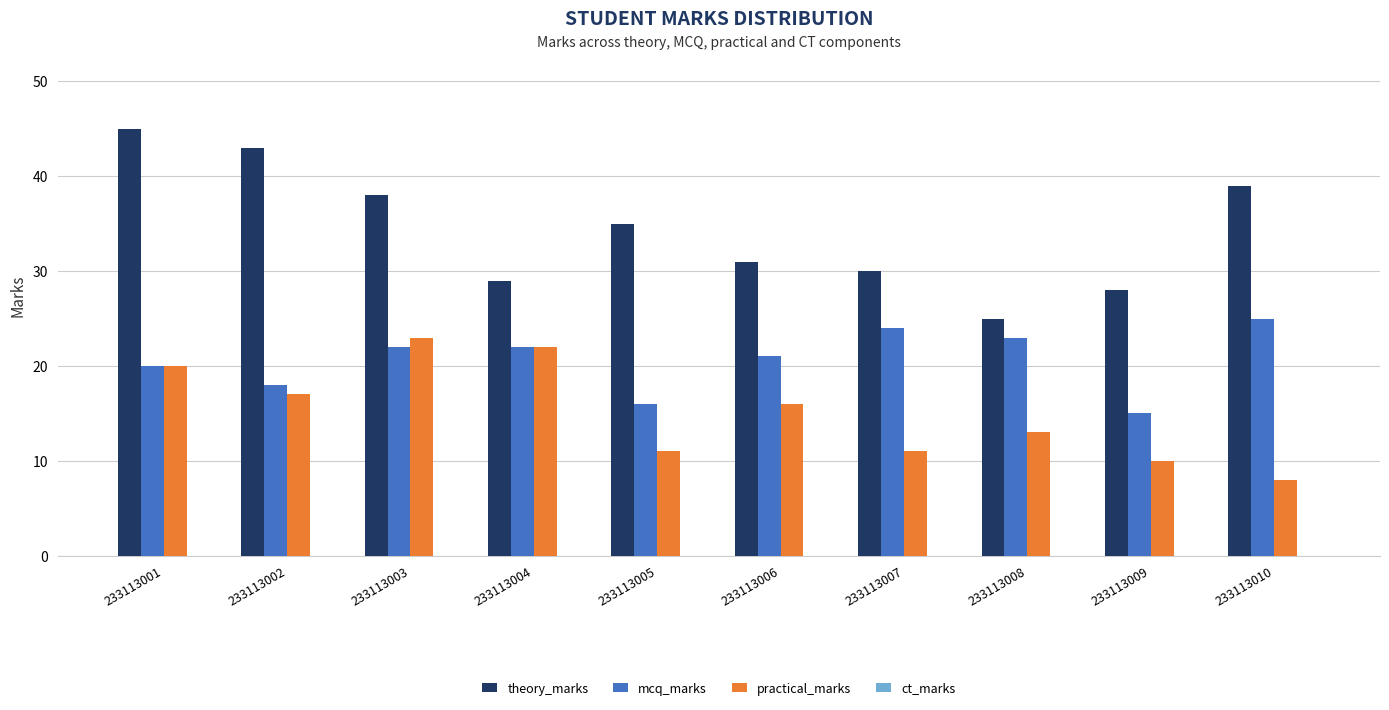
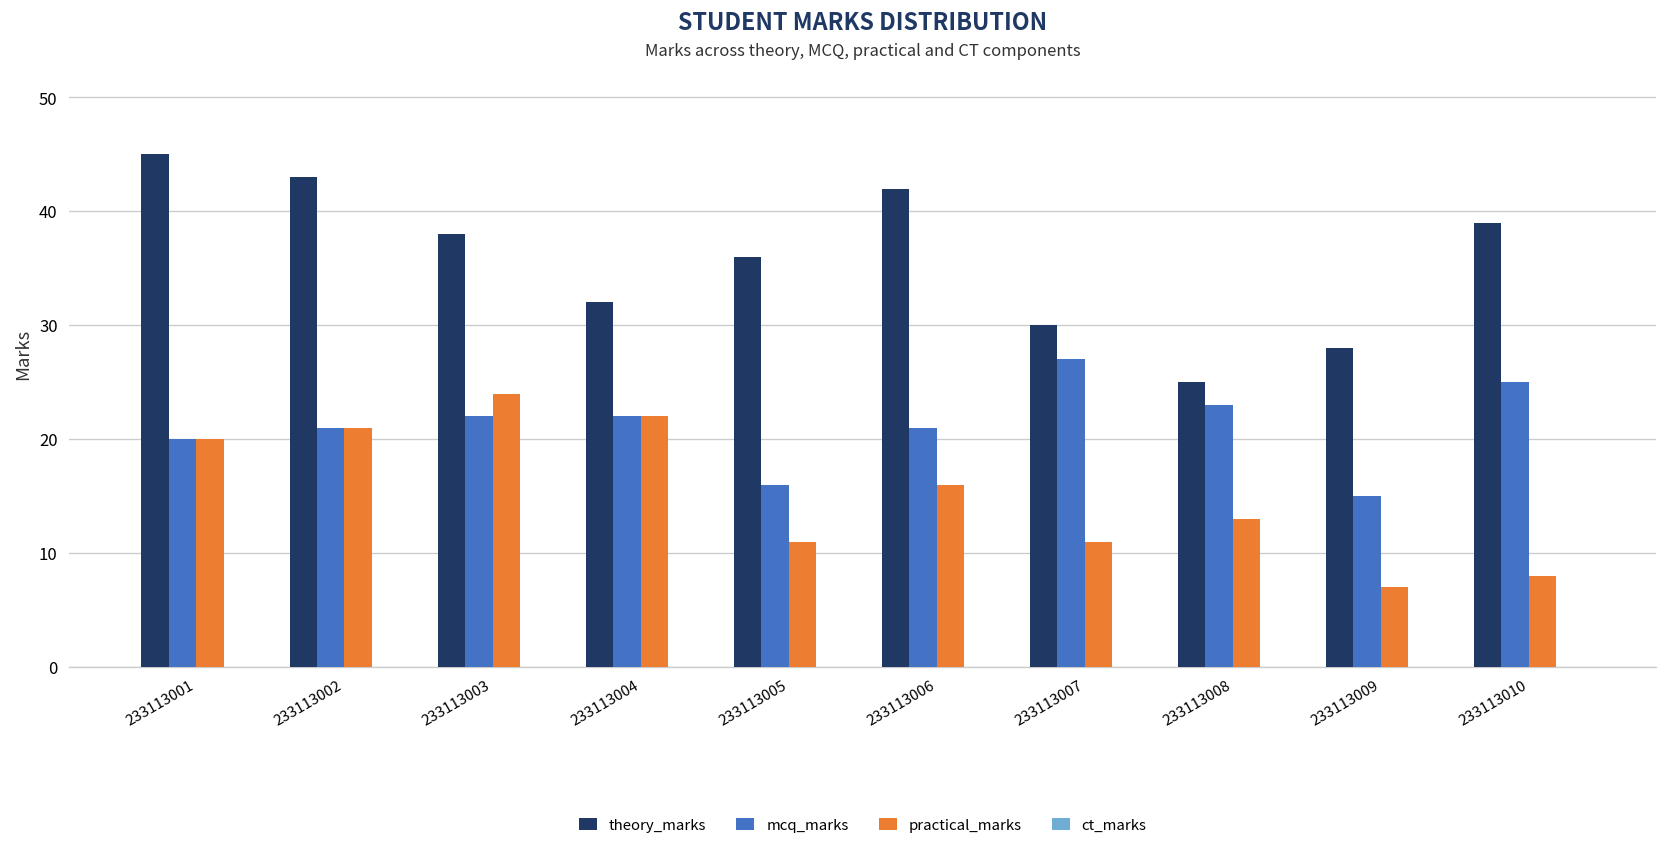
mcq_marks, 233113002: 18 -> 21
practical_marks, 233113002: 17 -> 21
practical_marks, 233113003: 23 -> 24
theory_marks, 233113004: 29 -> 32
theory_marks, 233113005: 35 -> 36
theory_marks, 233113006: 31 -> 42
mcq_marks, 233113007: 24 -> 27
practical_marks, 233113009: 10 -> 7
